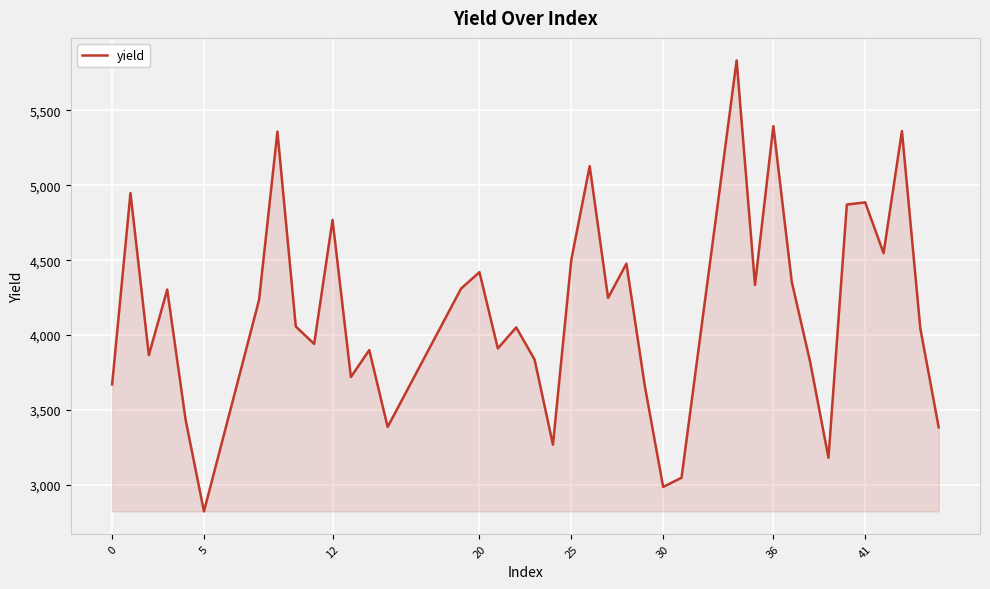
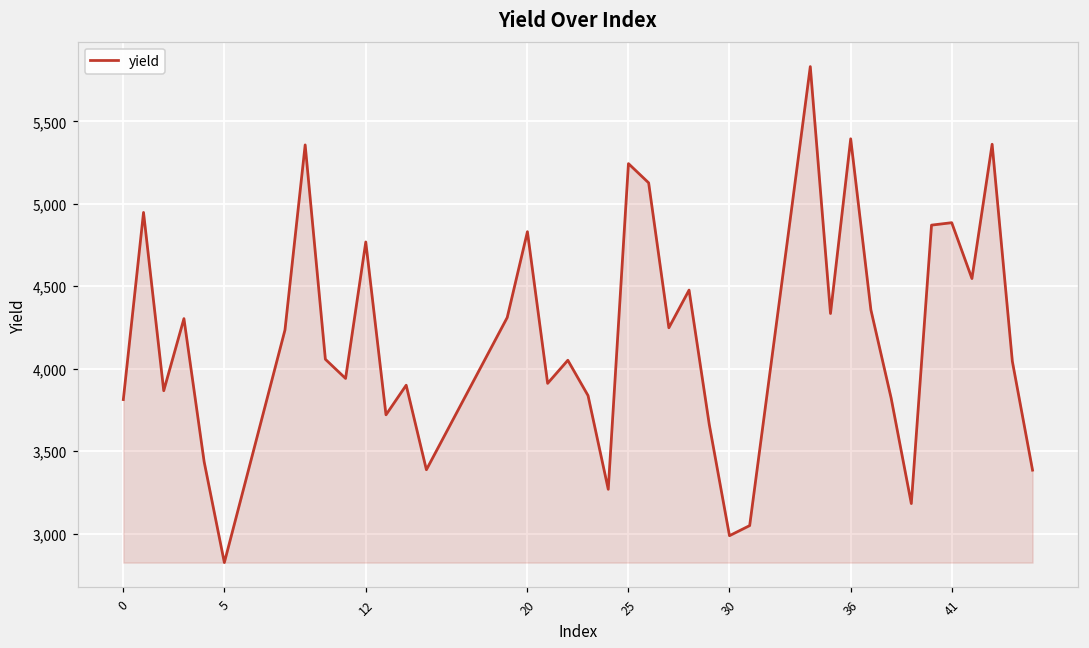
0: 3,670 -> 3,810
20: 4,420 -> 4,830
25: 4,500 -> 5,240
